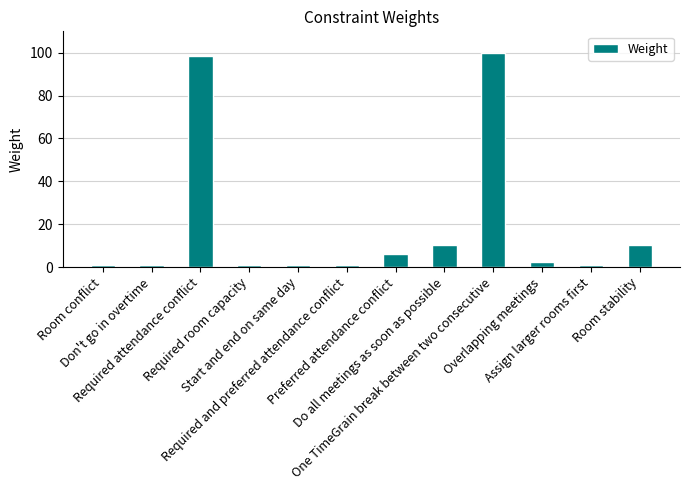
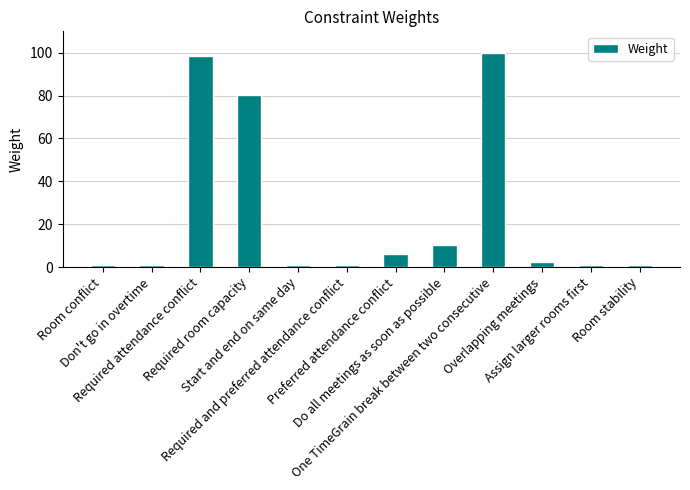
Required room capacity: 1 -> 81
Room stability: 10 -> 1
